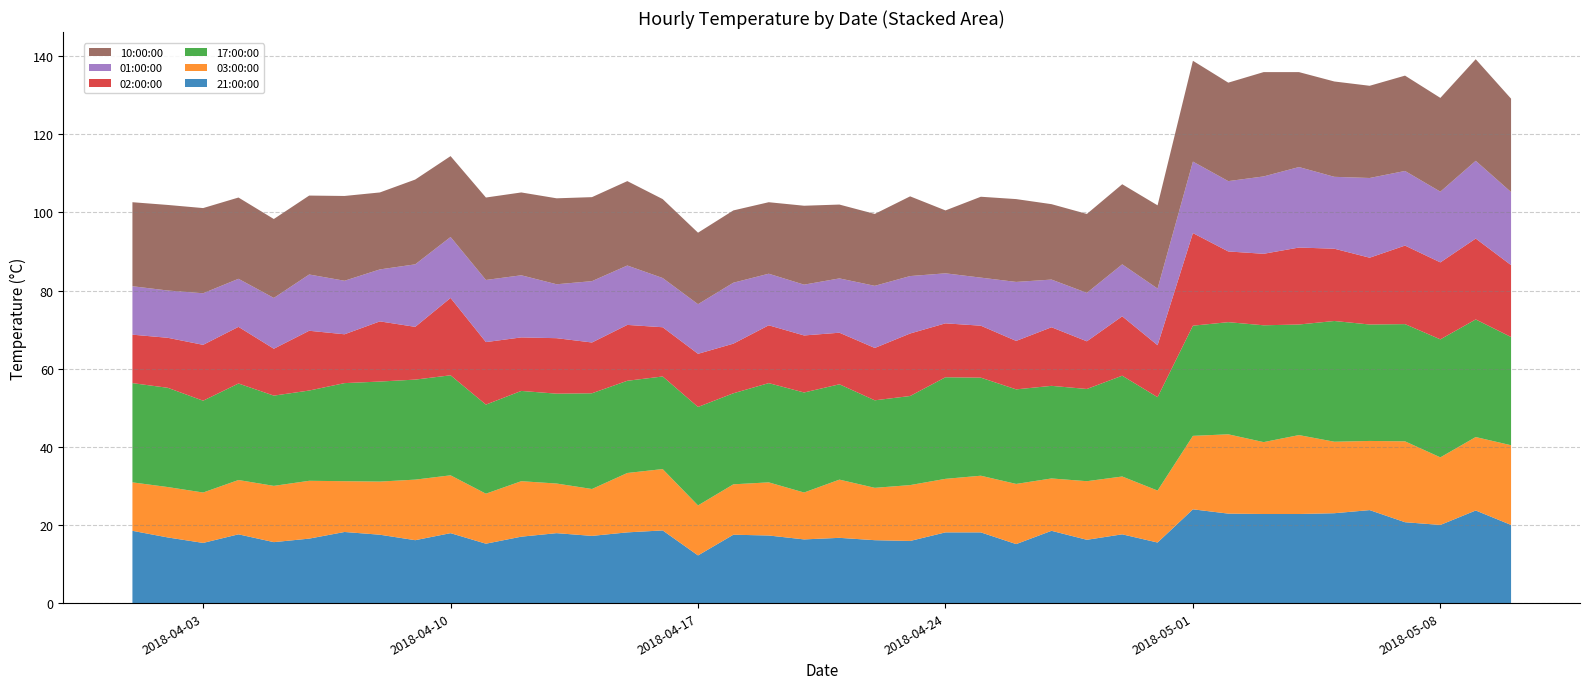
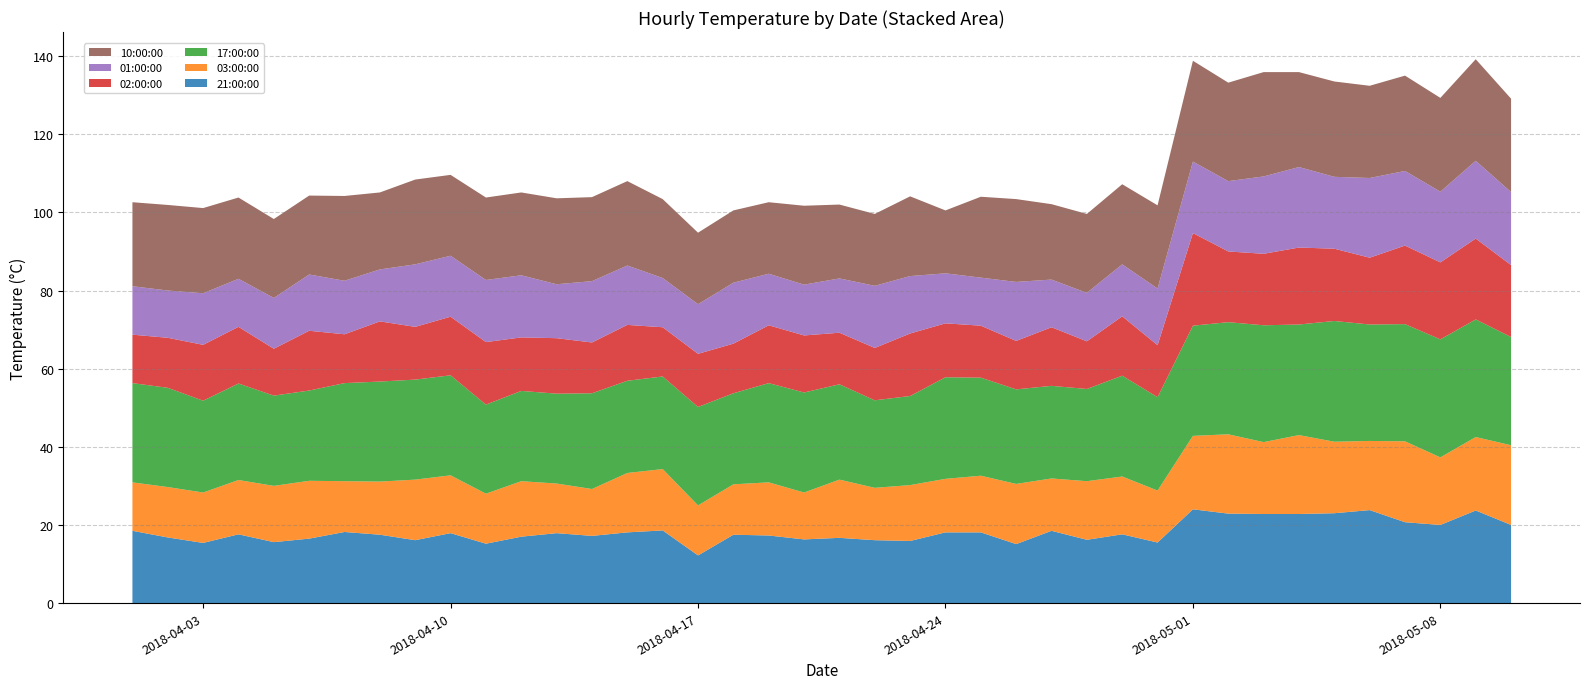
02:00:00, 2018-04-10: 20 -> 15
